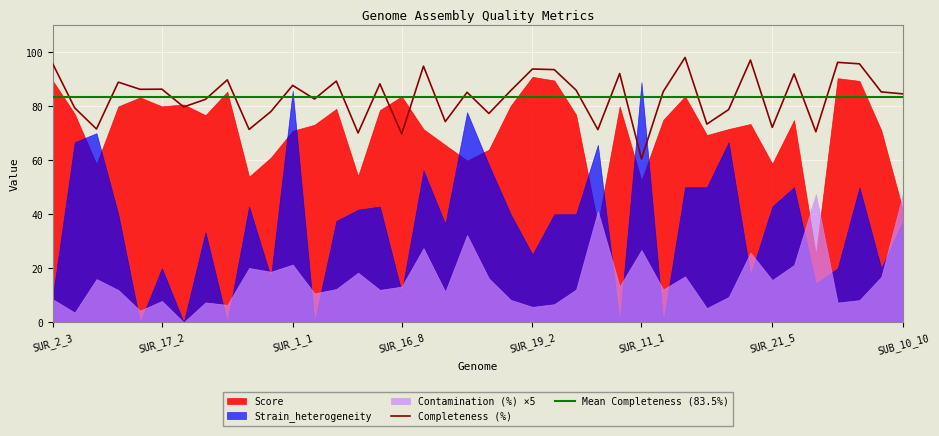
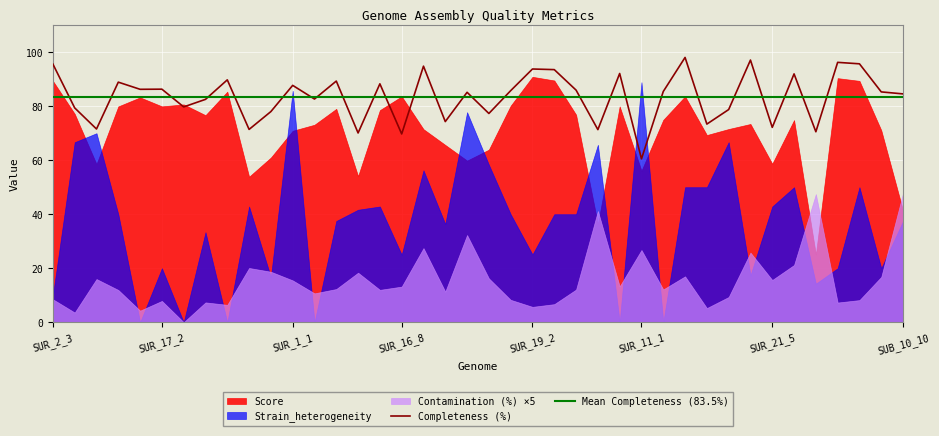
Contamination (%) ×5, SUR_1_1: 21 -> 16
Strain_heterogeneity, SUR_16_8: 11 -> 25
Score, SUR_11_1: 53 -> 56
